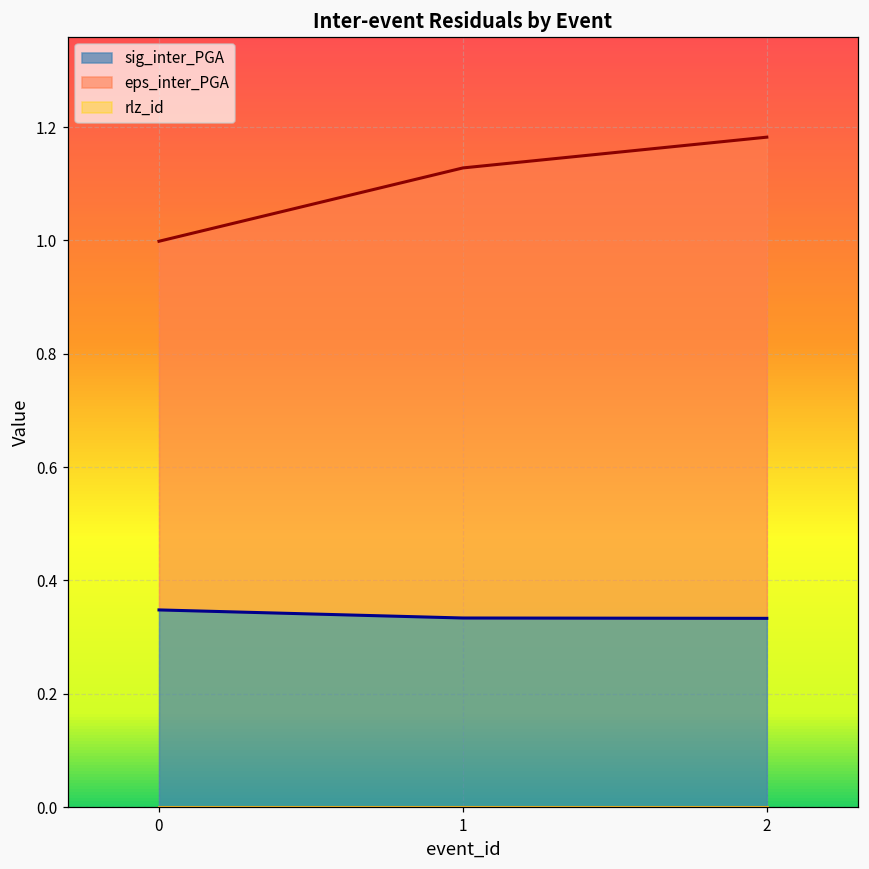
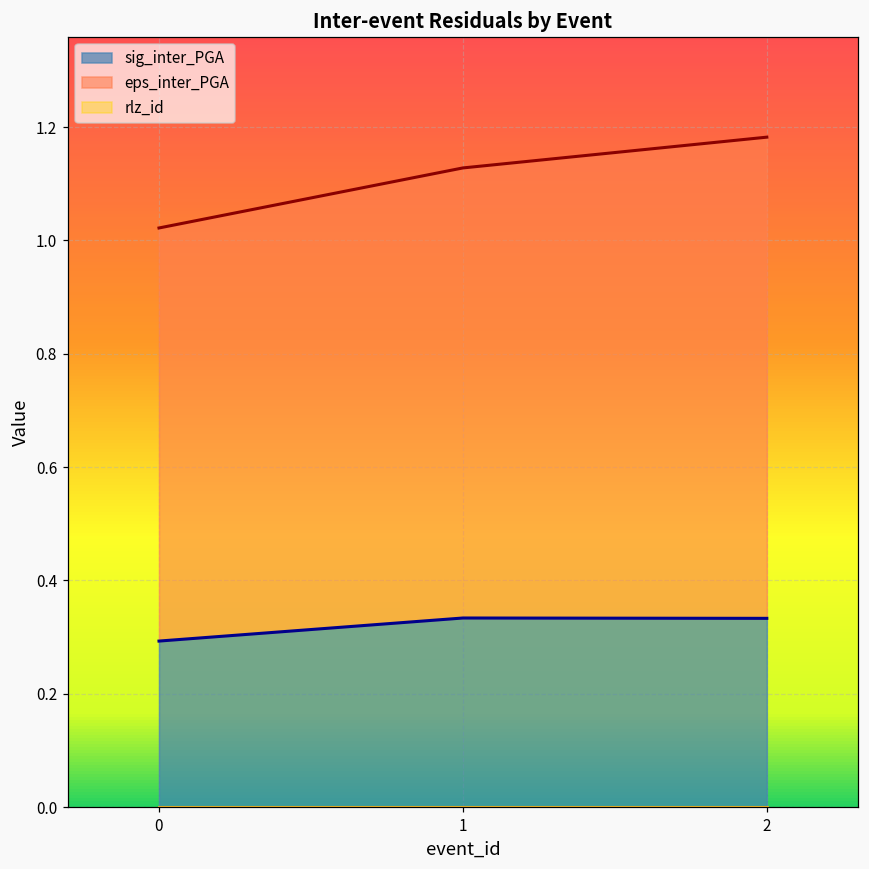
sig_inter_PGA, 0: 0.35 -> 0.29
eps_inter_PGA, 0: 1.00 -> 1.02
